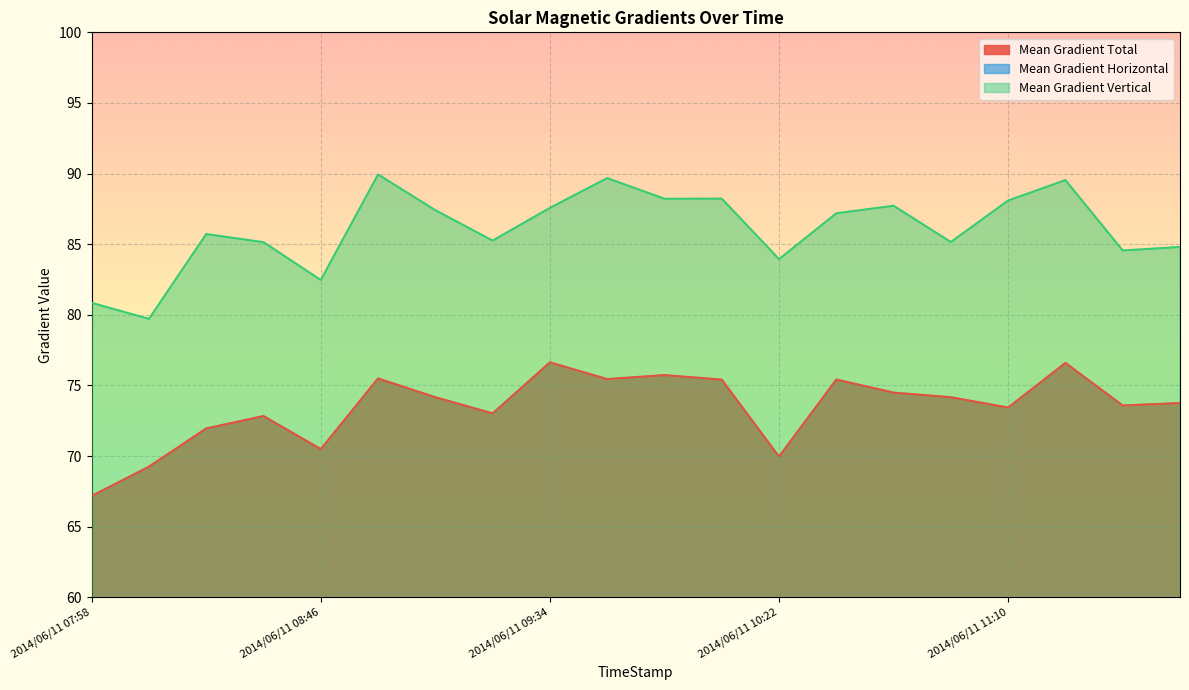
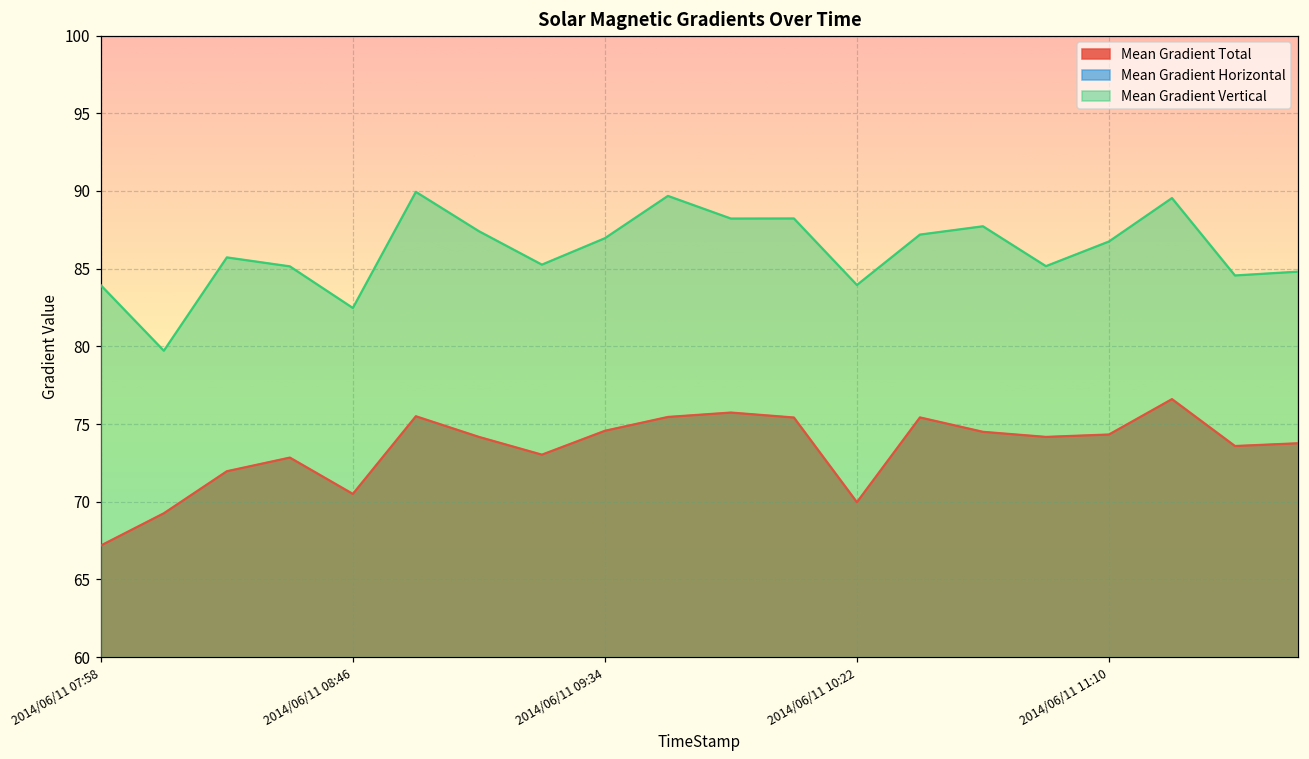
Mean Gradient Vertical, 2014/06/11 07:58: 80.9 -> 83.9
Mean Gradient Total, 2014/06/11 09:34: 76.6 -> 74.6
Mean Gradient Vertical, 2014/06/11 09:34: 87.6 -> 87.0
Mean Gradient Total, 2014/06/11 11:10: 73.4 -> 74.3
Mean Gradient Vertical, 2014/06/11 11:10: 88.1 -> 86.7
